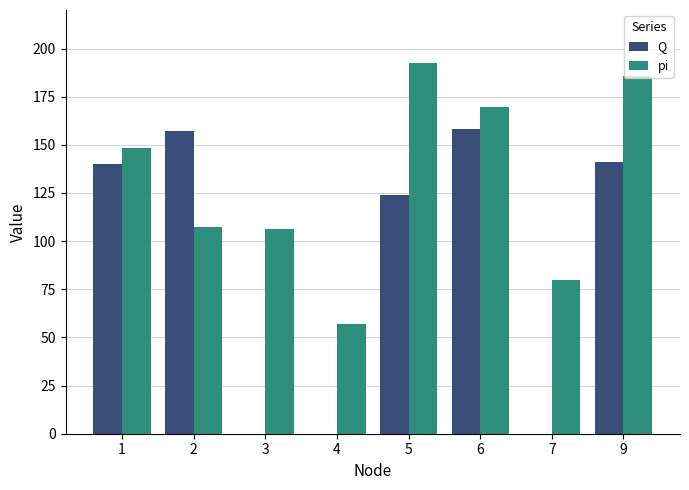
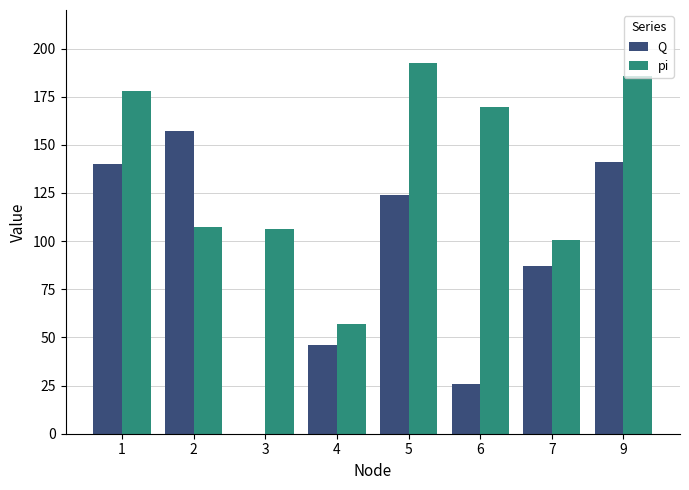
pi, 1: 148 -> 178
Q, 4: 0 -> 46
Q, 6: 158 -> 26
Q, 7: 0 -> 87
pi, 7: 80 -> 100
